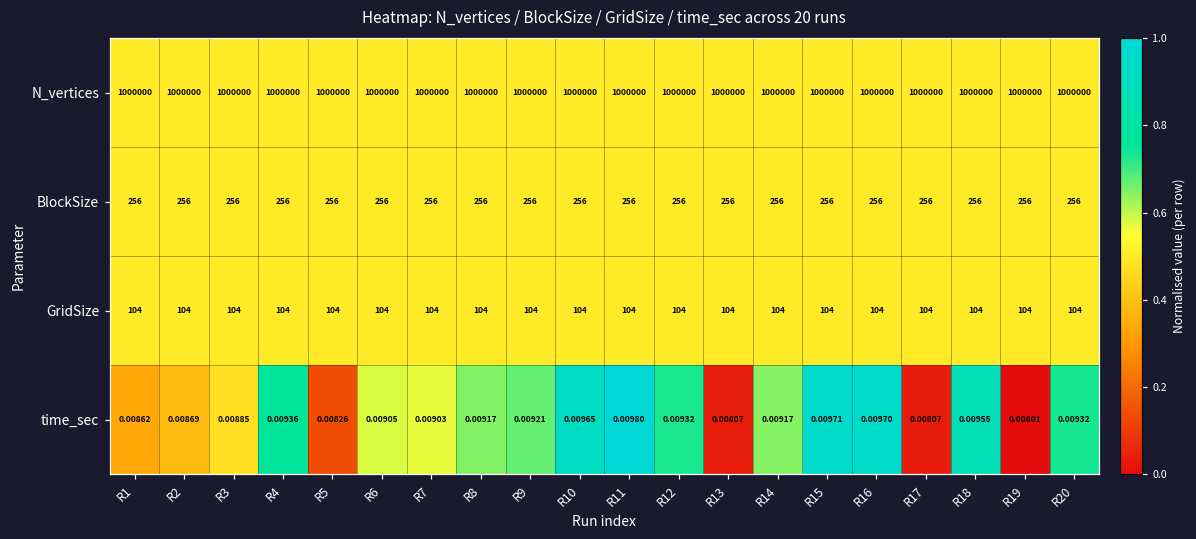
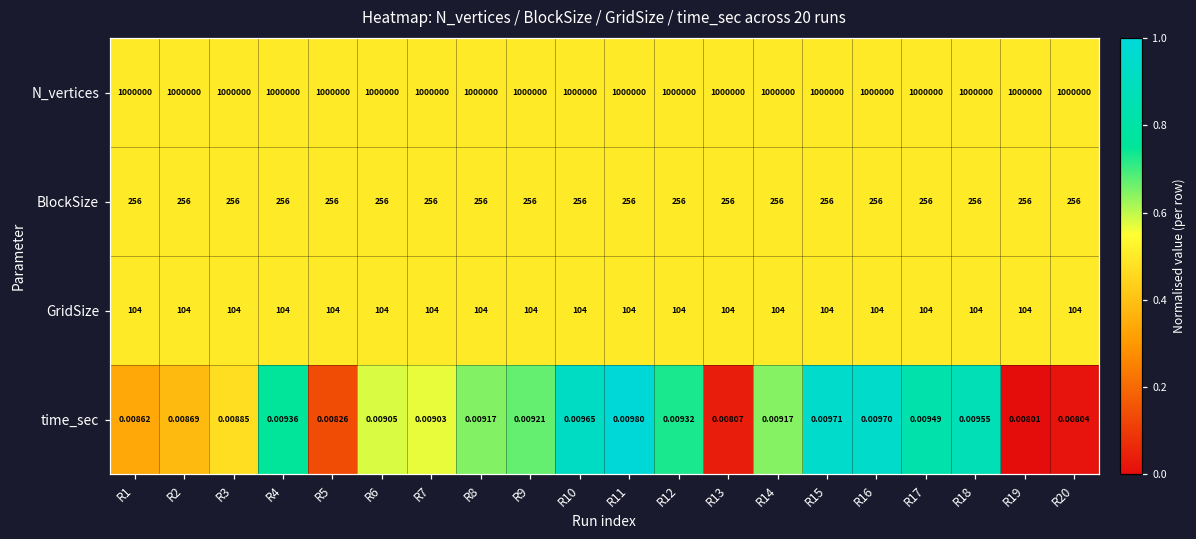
time_sec, R17: 0.00807 -> 0.00949
time_sec, R20: 0.00932 -> 0.00804
